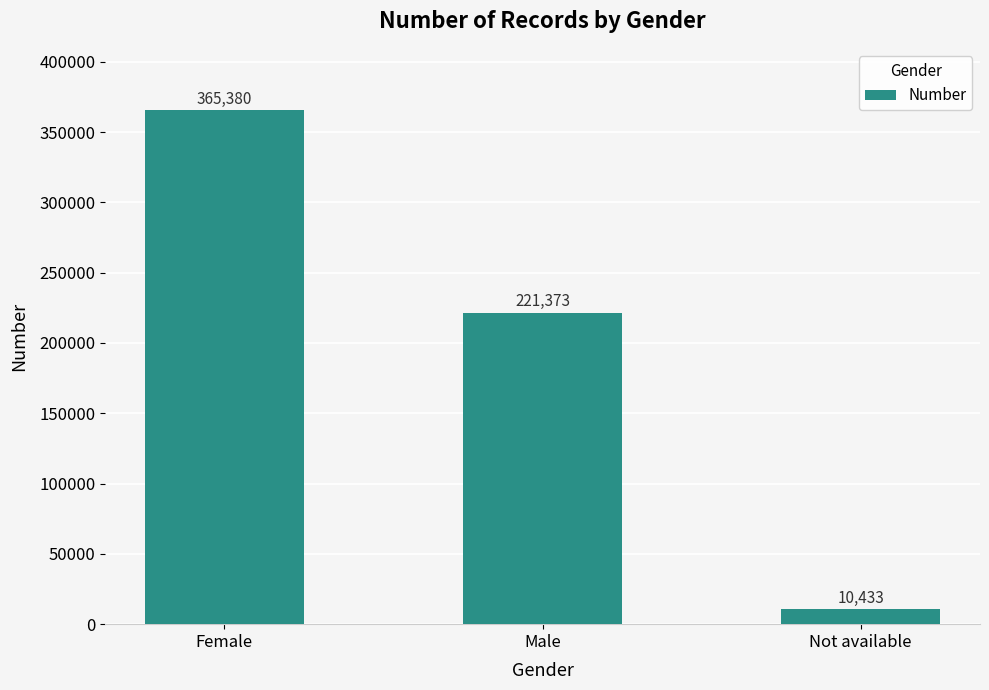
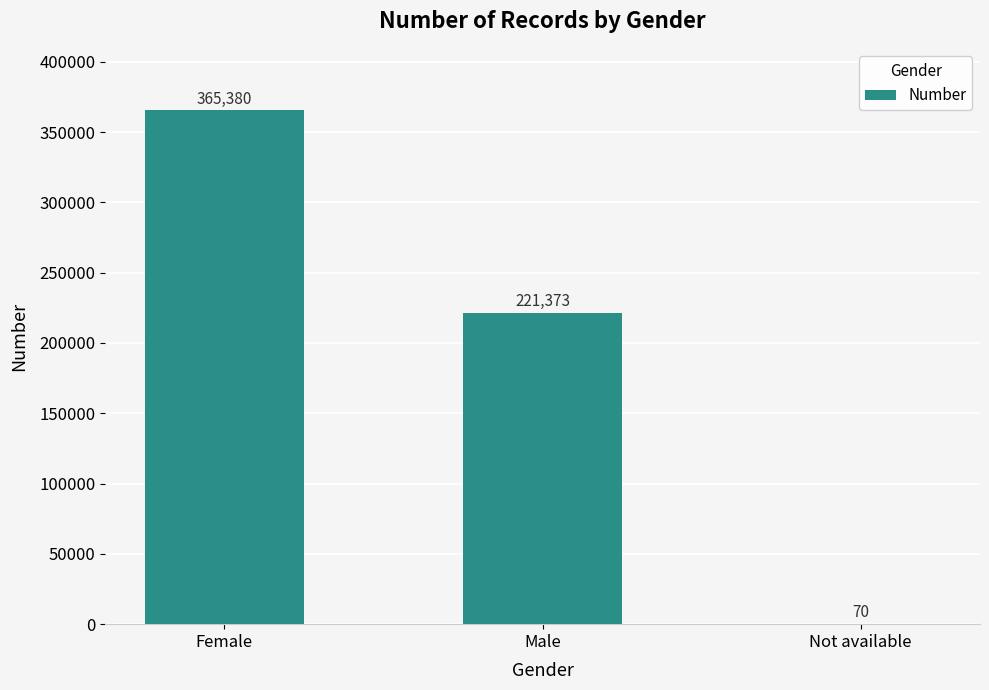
Not available: 10,433 -> 70
